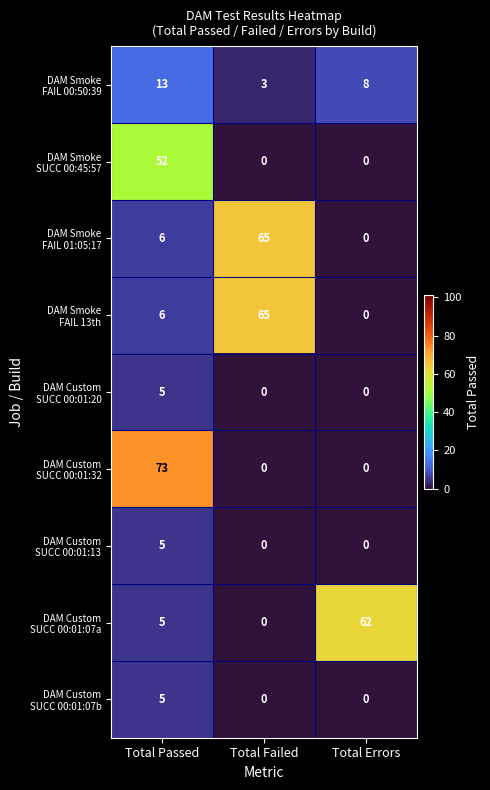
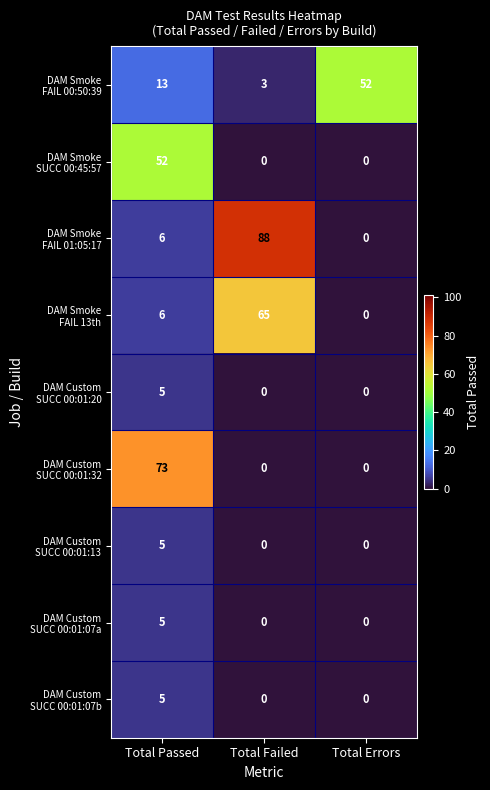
DAM Smoke FAIL 00:50:39, Total Errors: 8 -> 52
DAM Smoke FAIL 01:05:17, Total Failed: 65 -> 88
DAM Custom SUCC 00:01:07a, Total Errors: 62 -> 0
